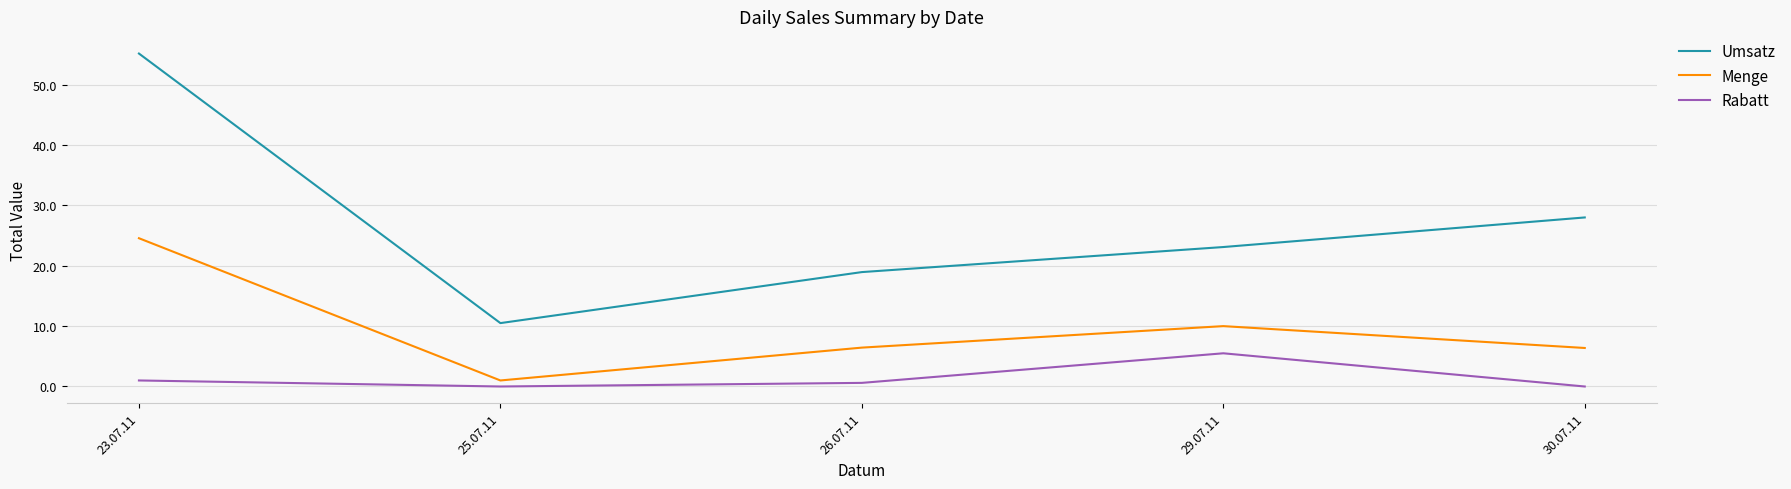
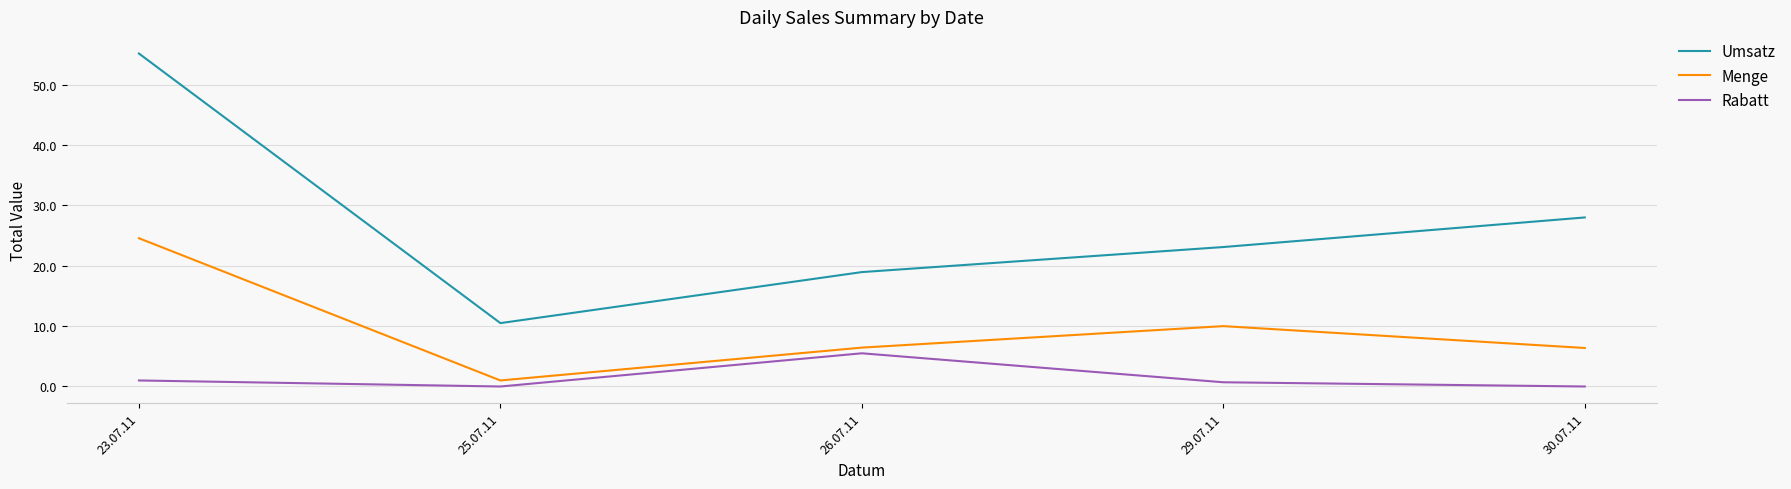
Rabatt, 26.07.11: 1 -> 6
Rabatt, 29.07.11: 6 -> 1
